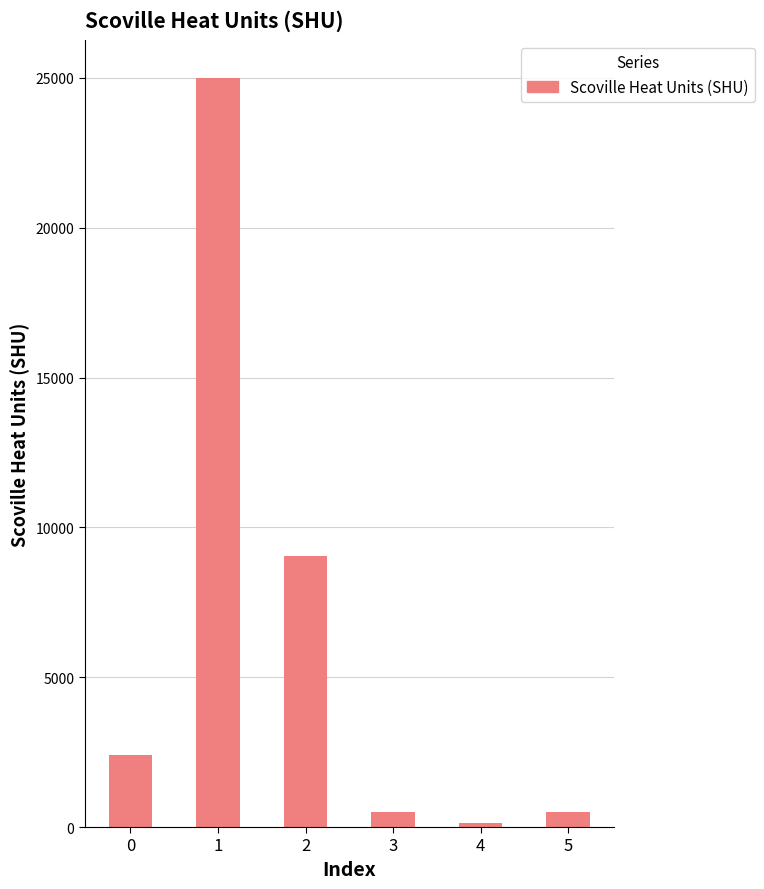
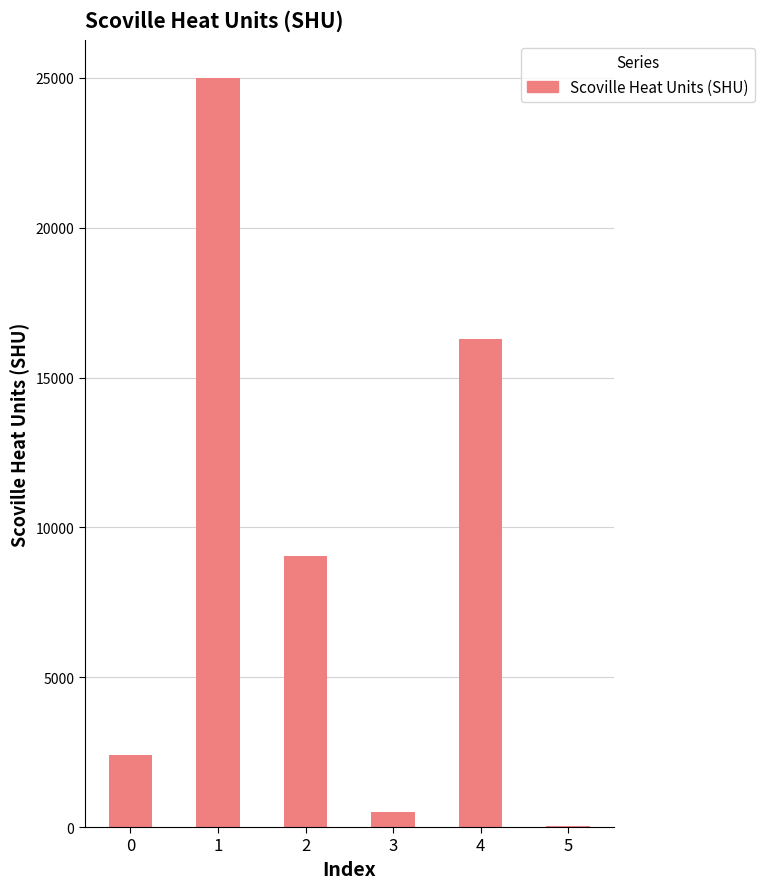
4: 100 -> 16300
5: 500 -> 0
